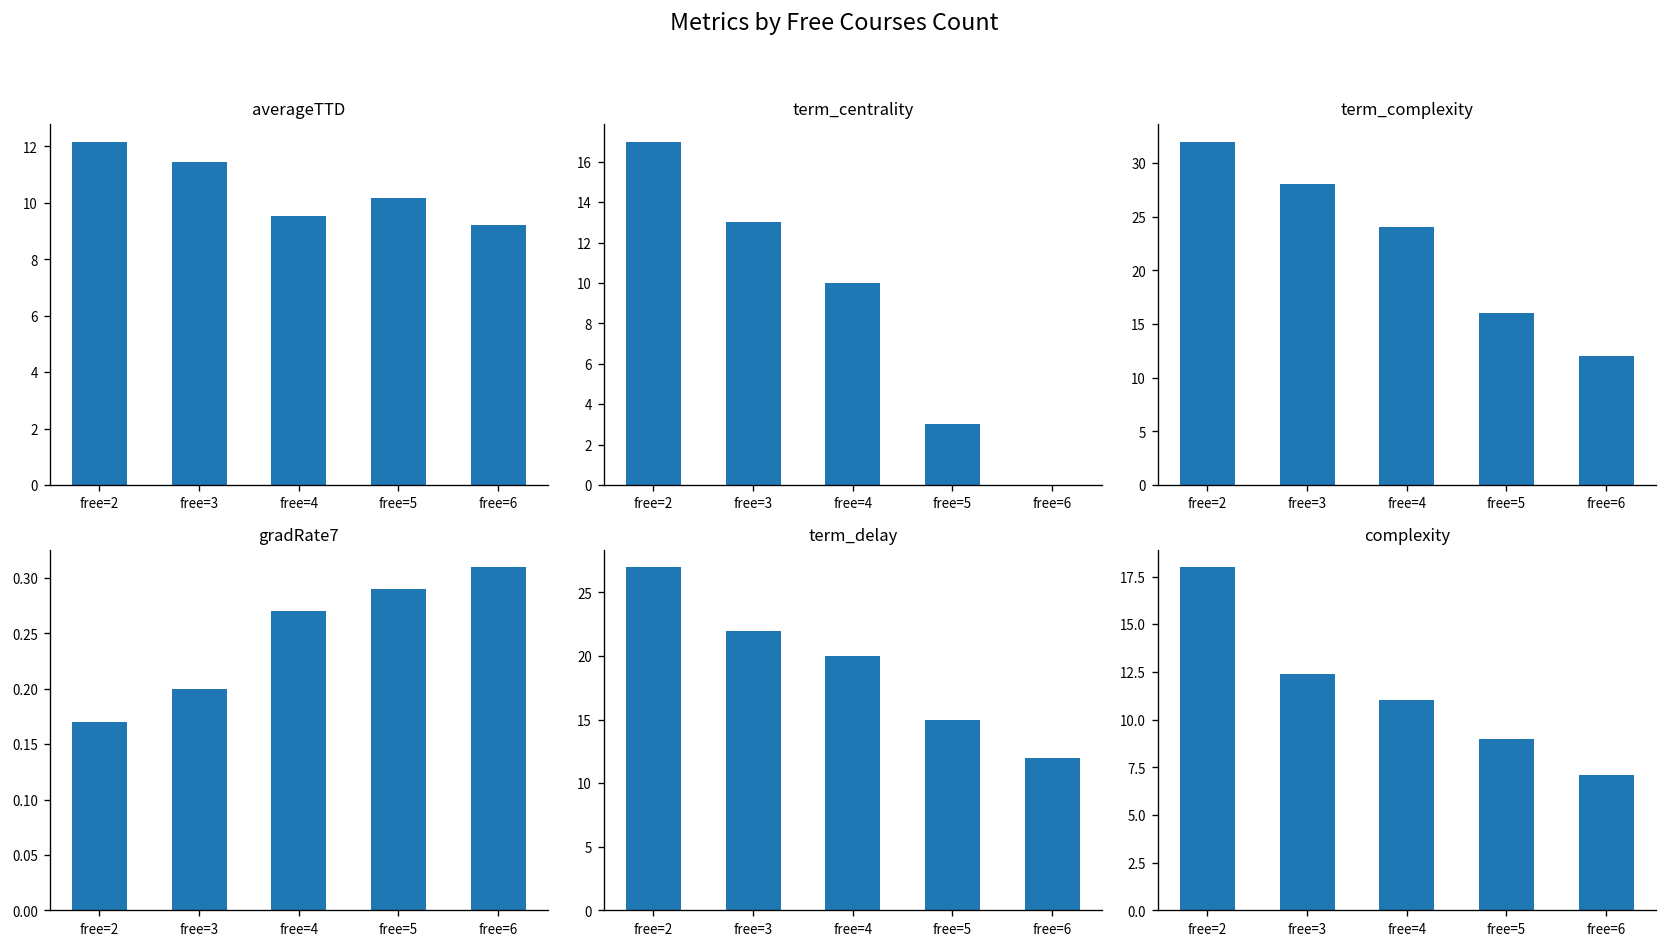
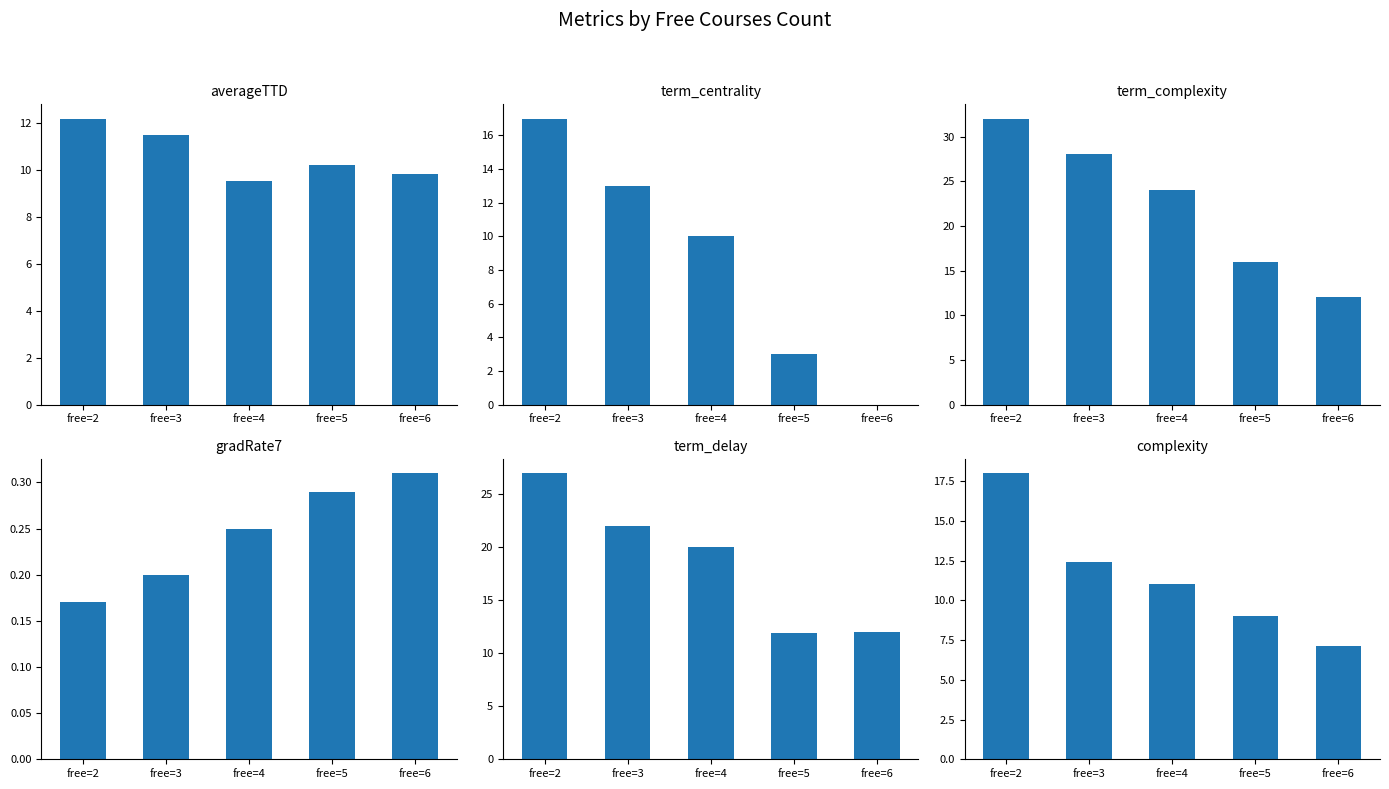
averageTTD, free=6: 9.2 -> 9.8
gradRate7, free=4: 0.27 -> 0.25
term_delay, free=5: 15.0 -> 11.9
